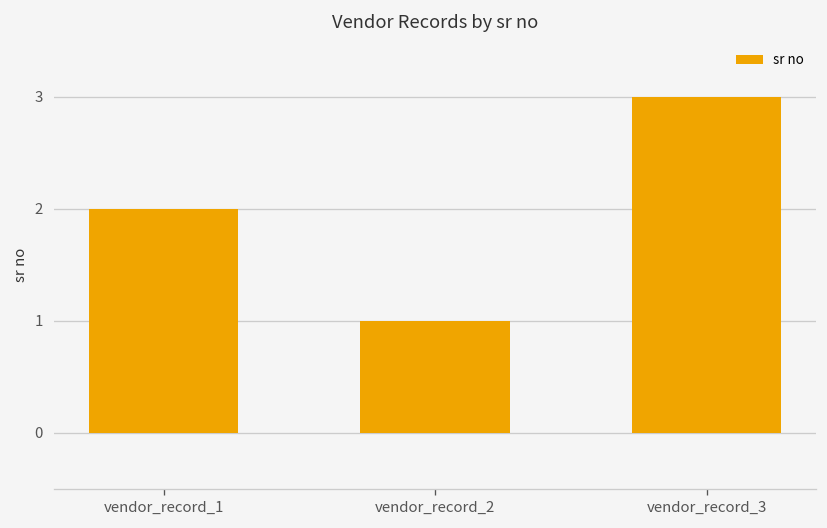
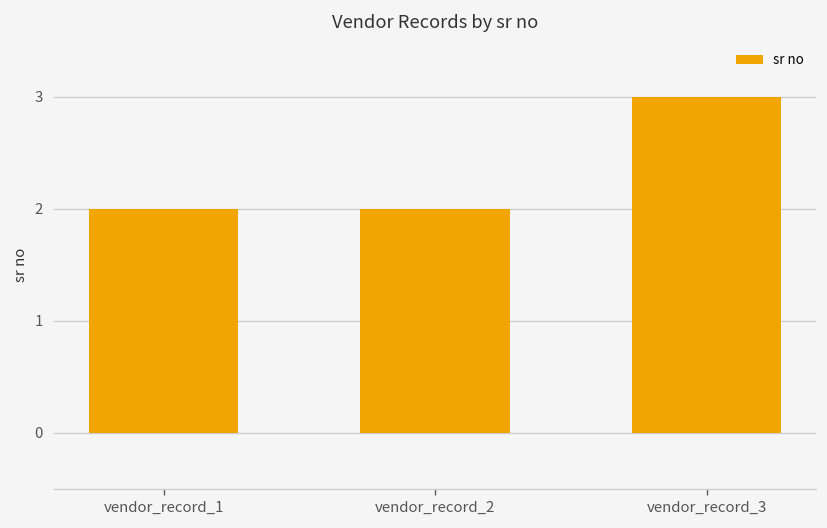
vendor_record_2: 1 -> 2
